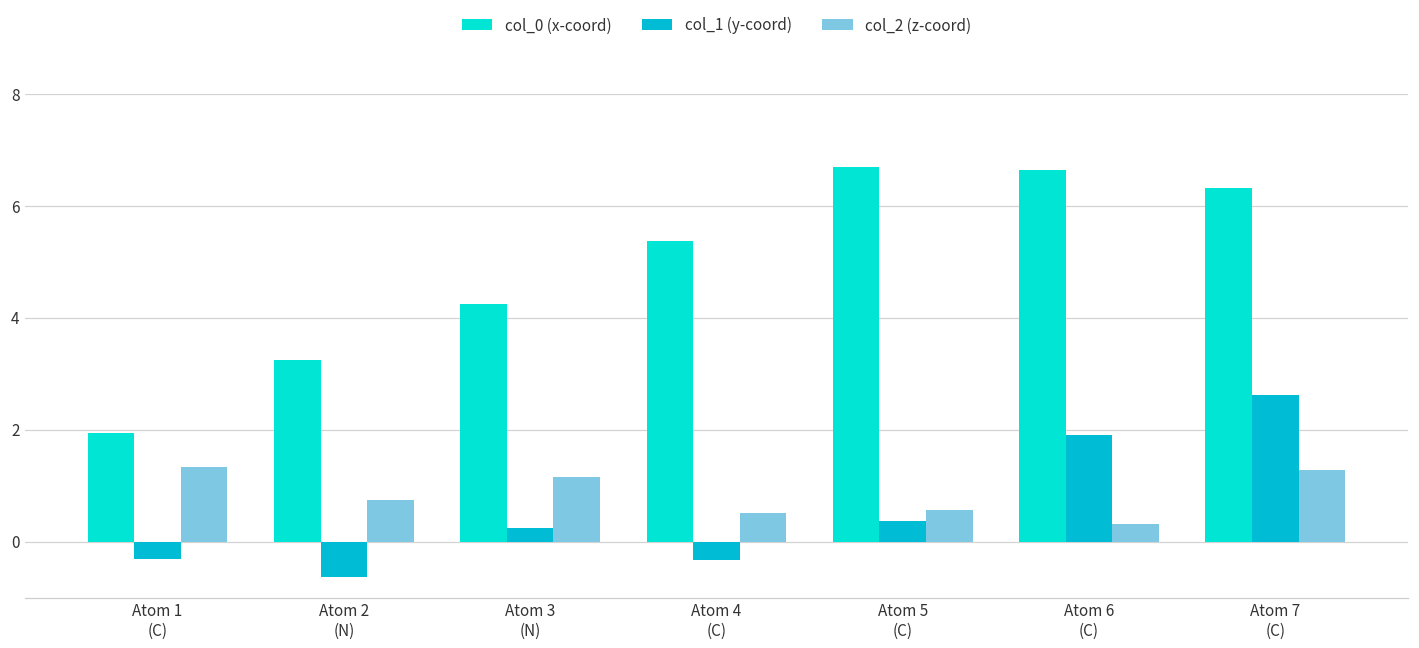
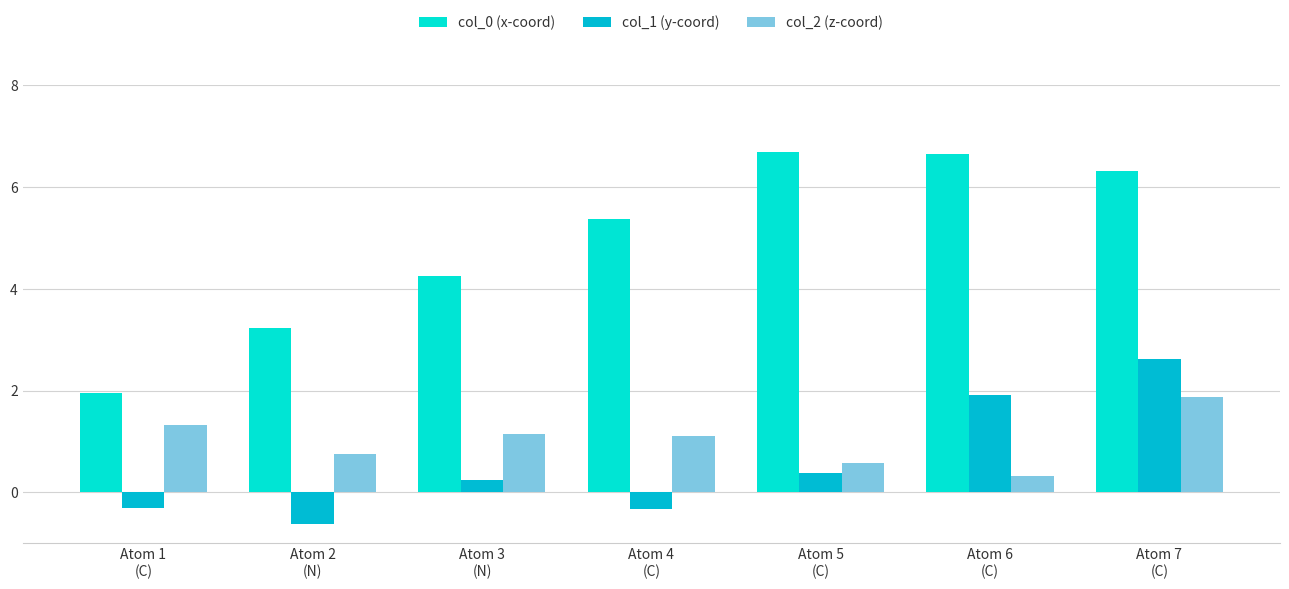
col_2 (z-coord), Atom 4 (C): 0.5 -> 1.1
col_2 (z-coord), Atom 7 (C): 1.3 -> 1.9
